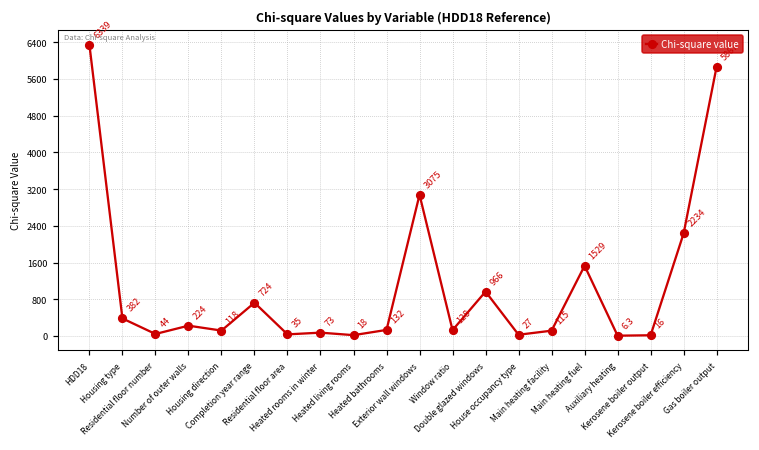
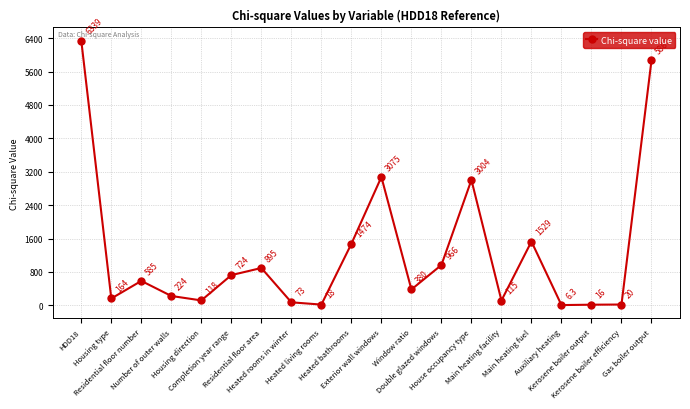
Housing type: 382 -> 164
Residential floor number: 44 -> 585
Residential floor area: 35 -> 895
Heated bathrooms: 132 -> 1474
Window ratio: 128 -> 380
House occupancy type: 27 -> 3004
Kerosene boiler efficiency: 2234 -> 20
